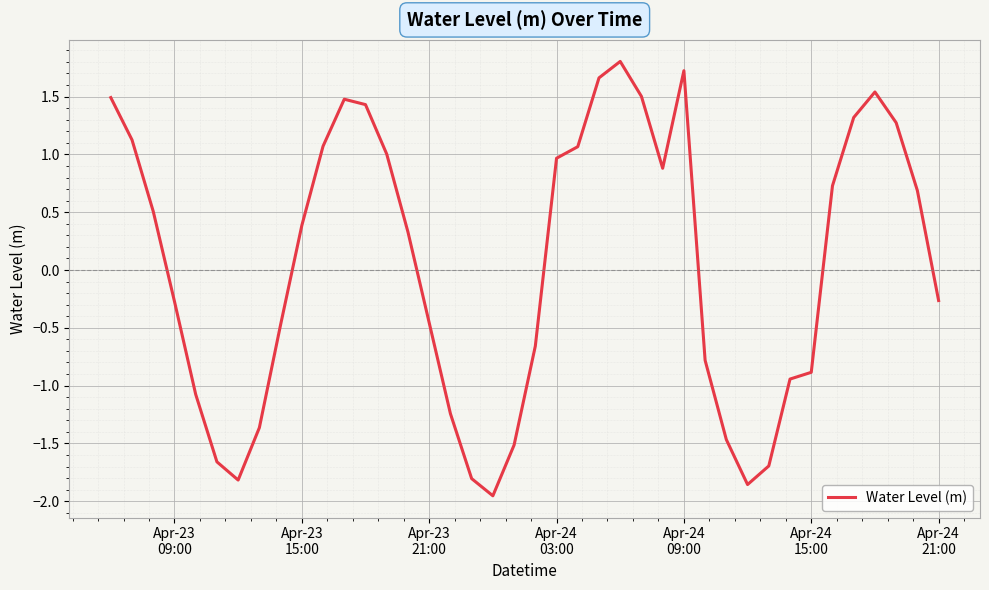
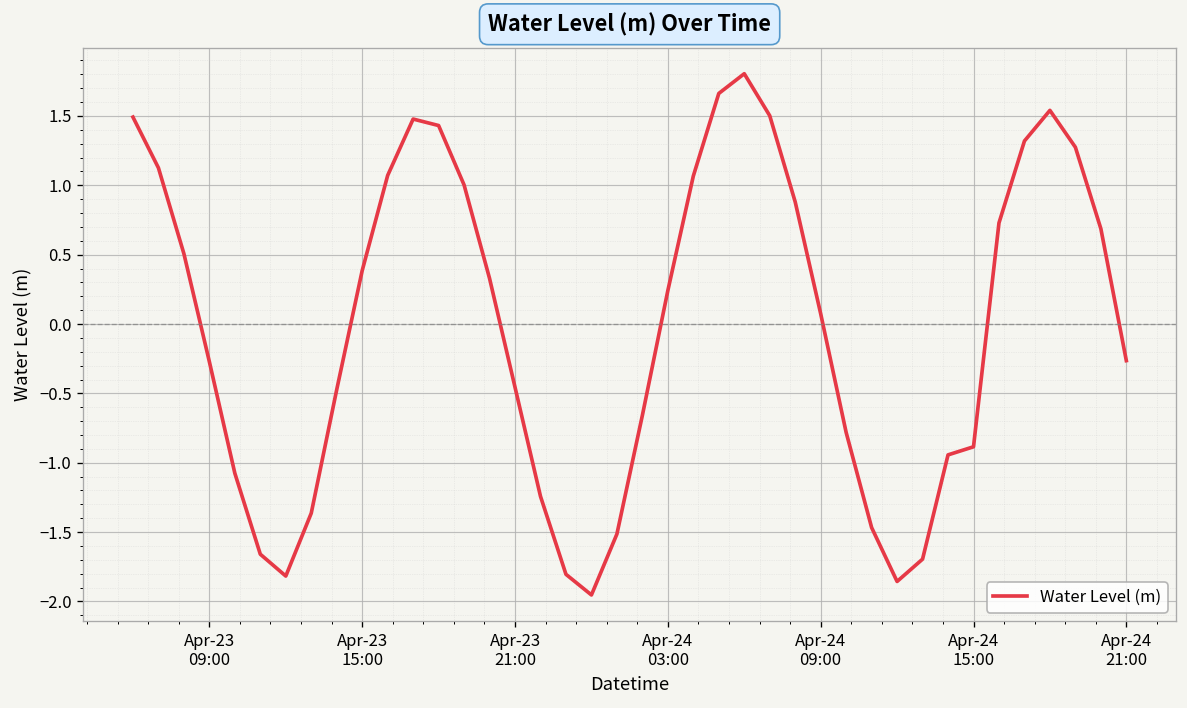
Apr-24 03:00: 0.97 -> 0.24
Apr-24 09:00: 1.72 -> 0.07
